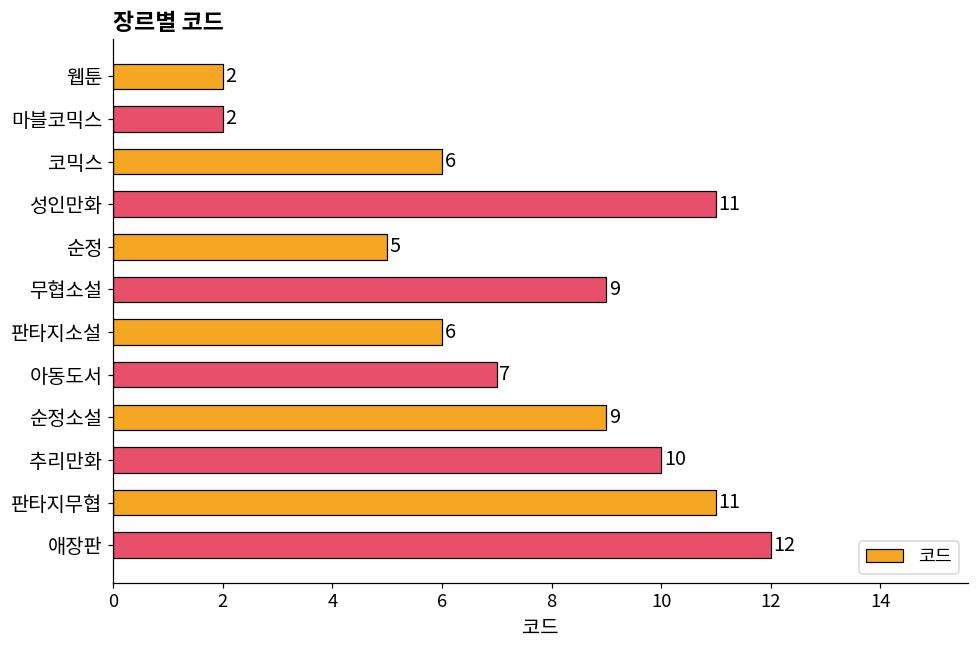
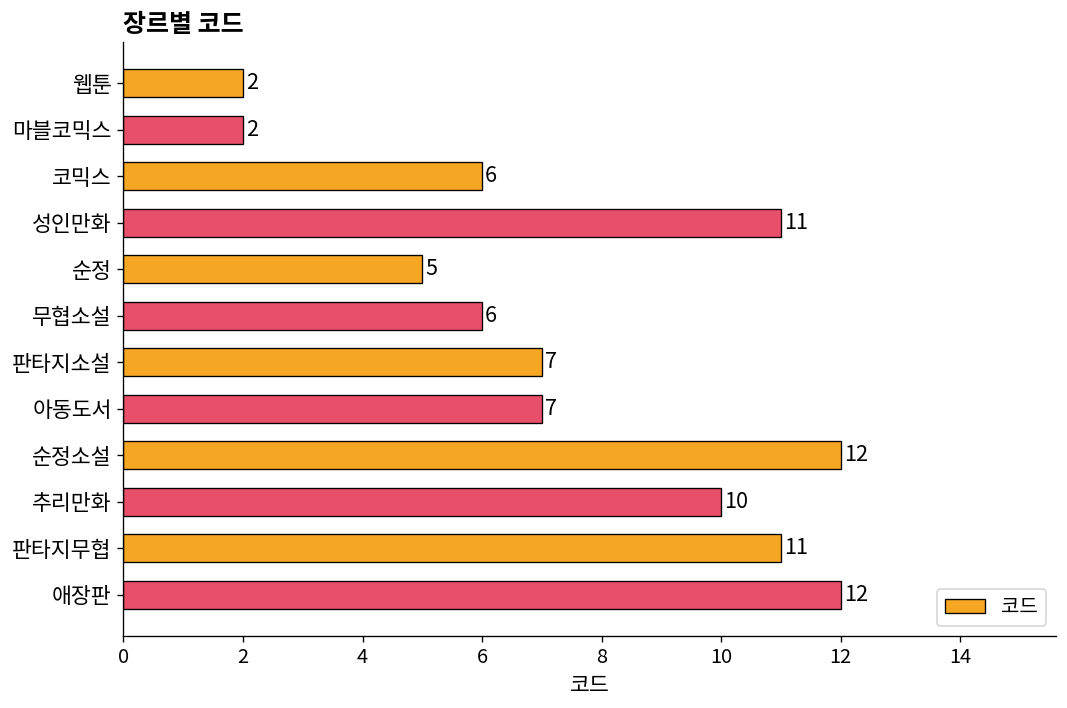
무협소설: 9 -> 6
판타지소설: 6 -> 7
순정소설: 9 -> 12
